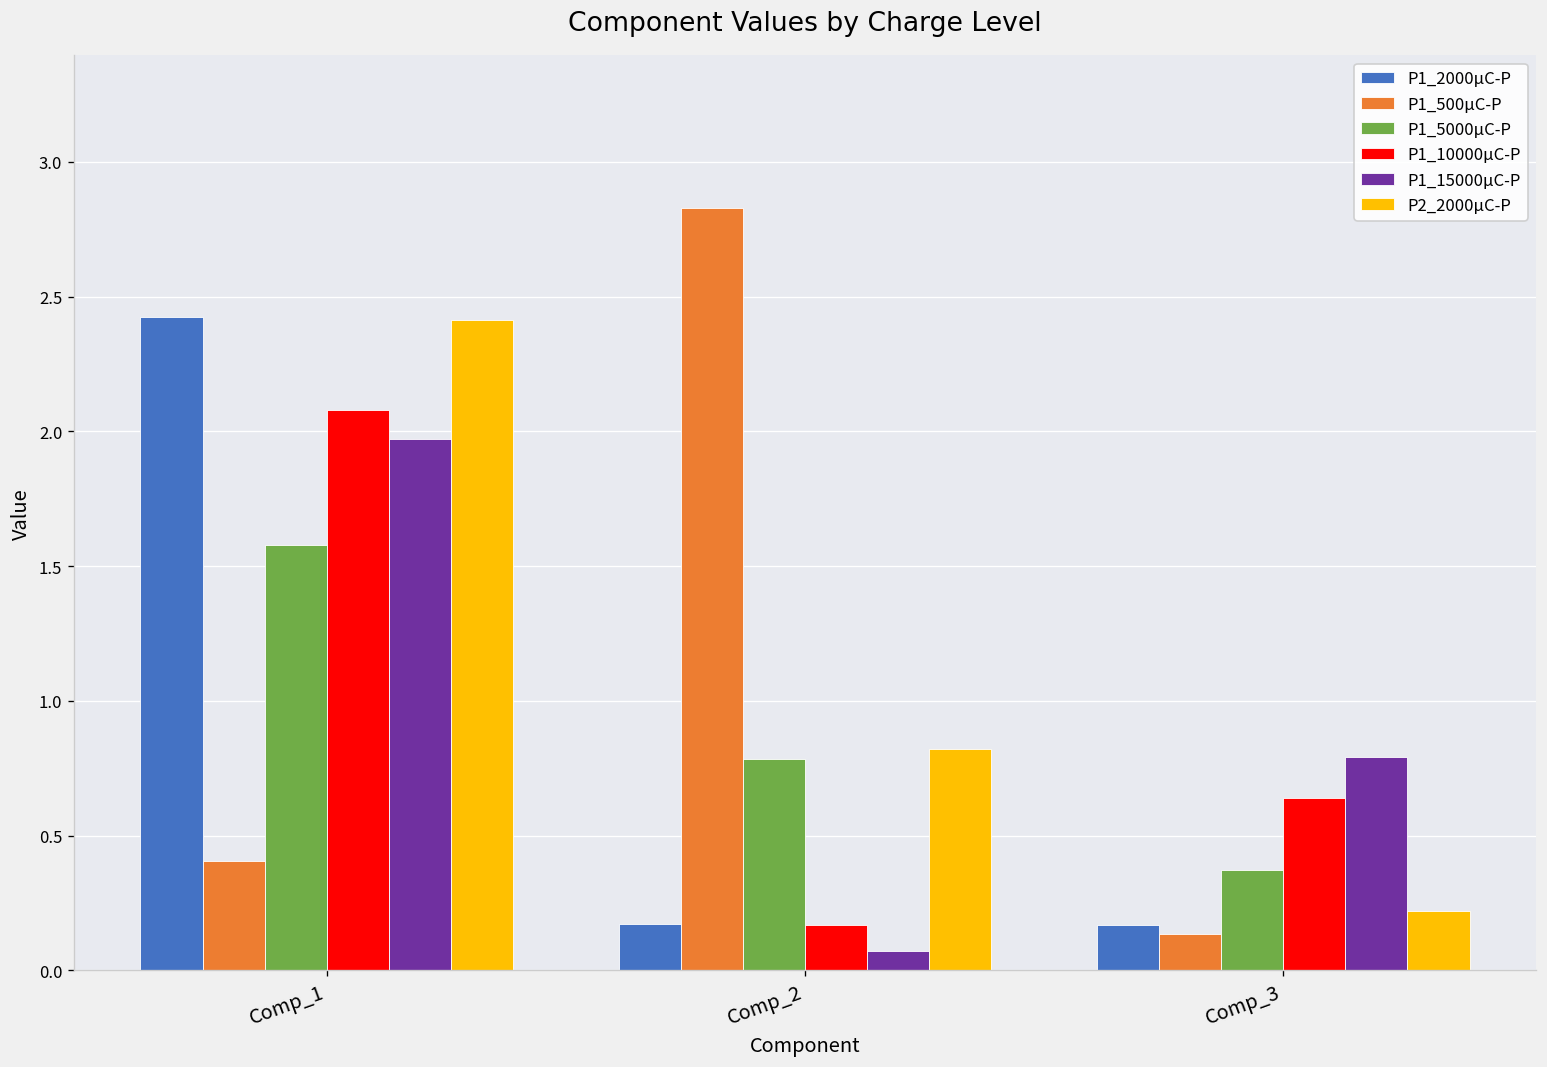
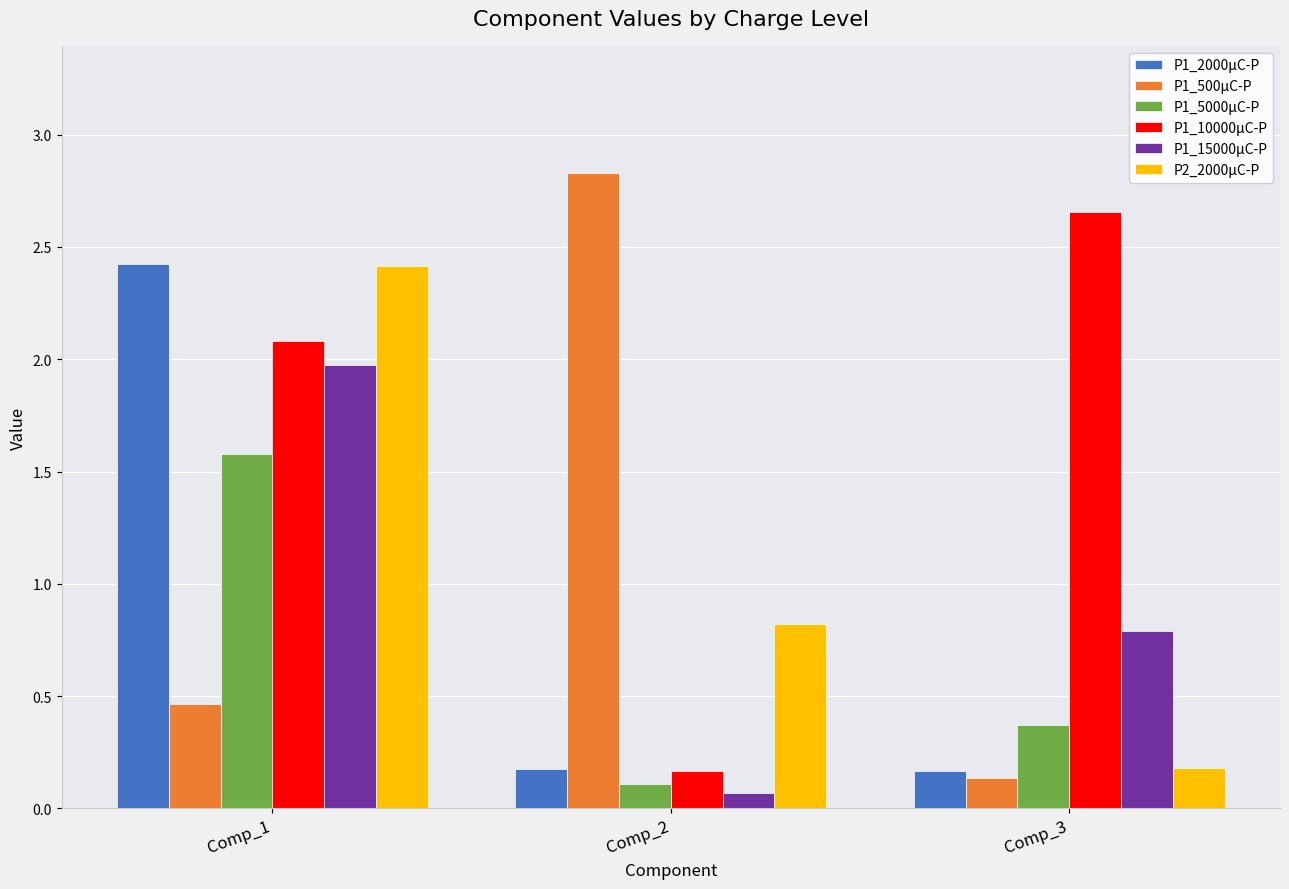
P1_500μC-P, Comp_1: 0.41 -> 0.47
P1_5000μC-P, Comp_2: 0.78 -> 0.11
P1_10000μC-P, Comp_3: 0.64 -> 2.66
P2_2000μC-P, Comp_3: 0.22 -> 0.18
